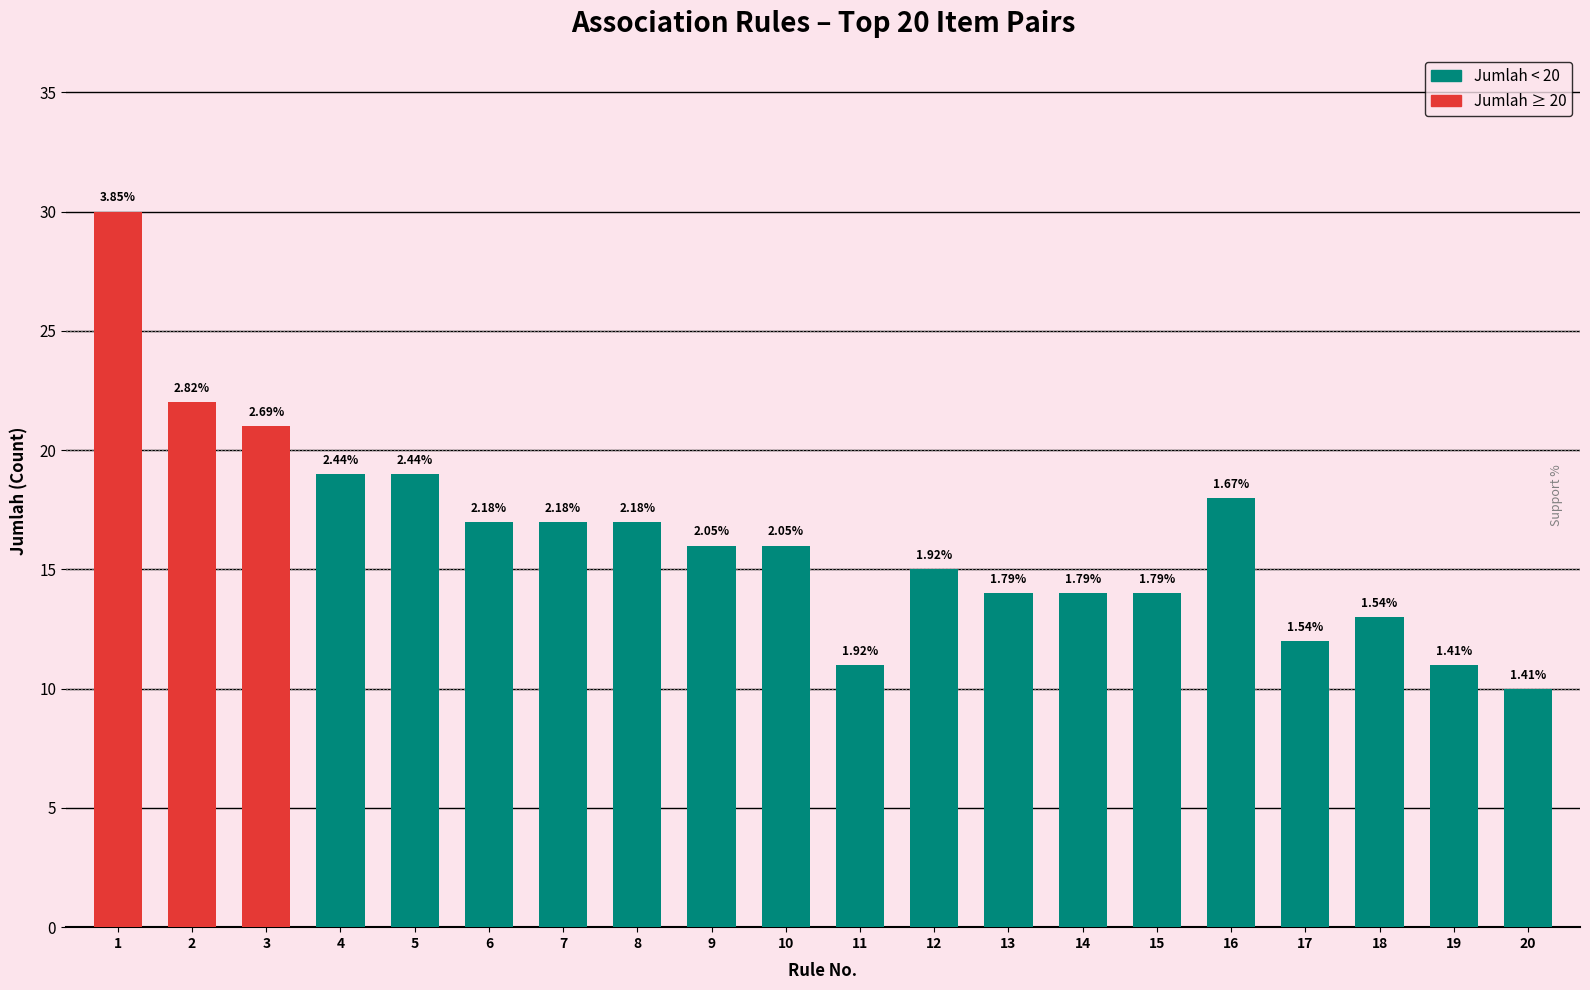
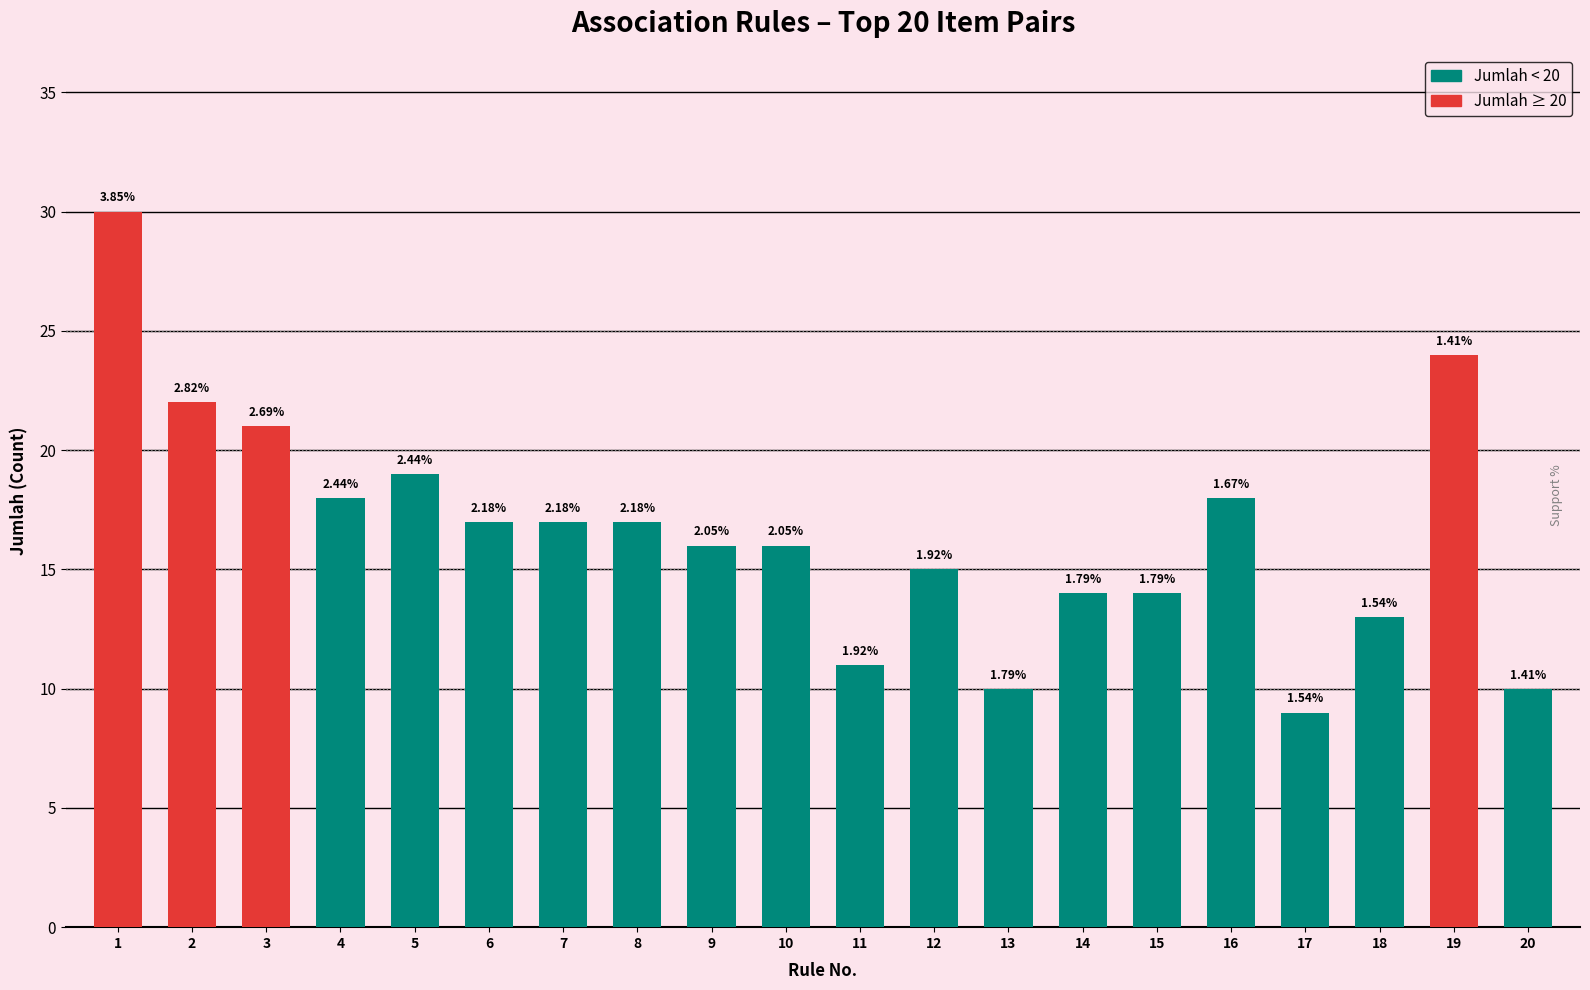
4: 19 -> 18
13: 14 -> 10
17: 12 -> 9
19: 11 -> 24
